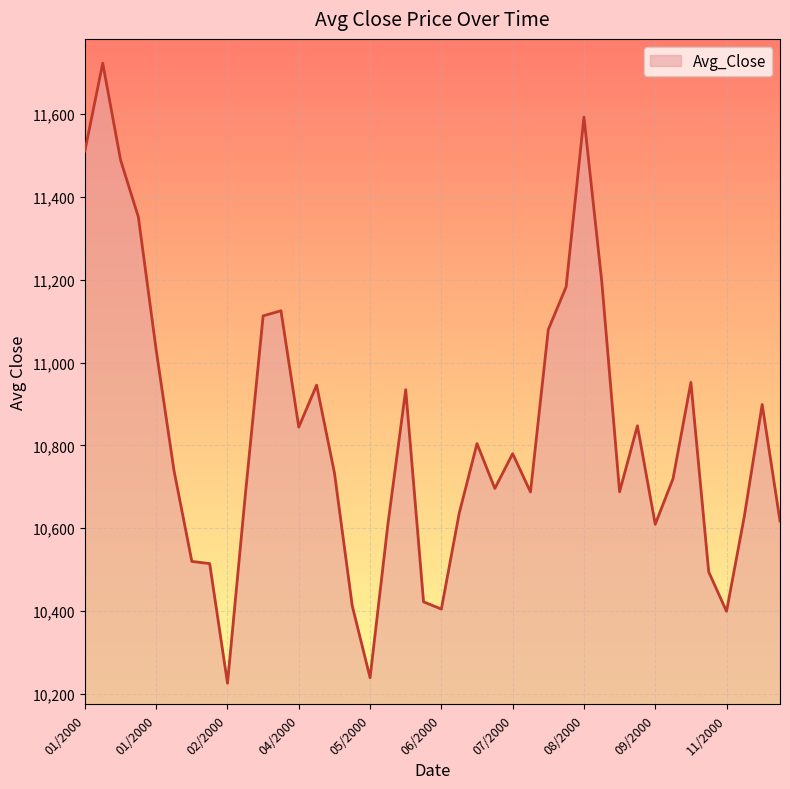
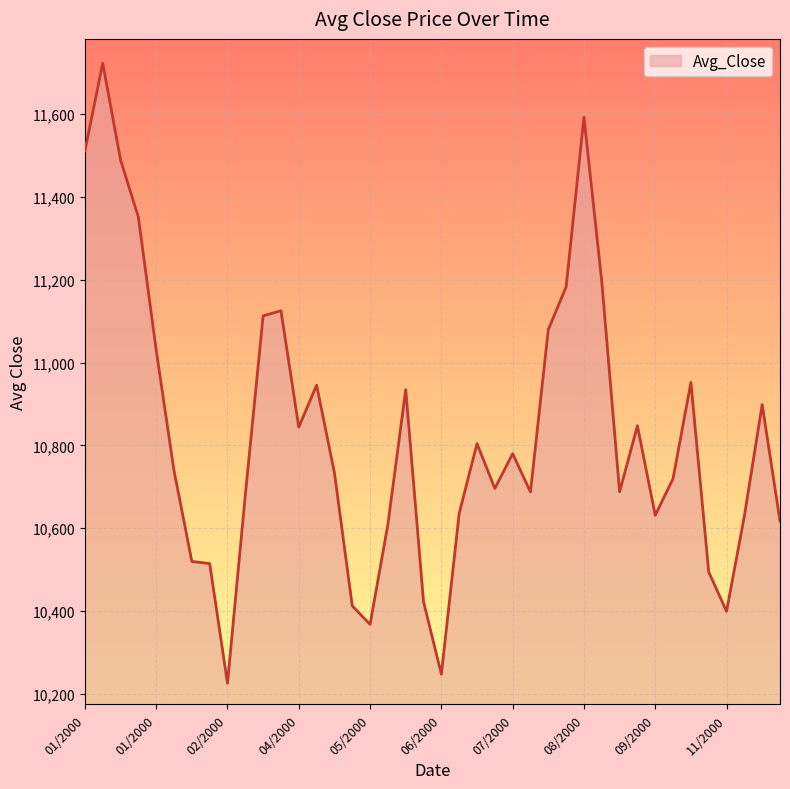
05/2000: 10,240 -> 10,370
06/2000: 10,400 -> 10,250
09/2000: 10,610 -> 10,630
